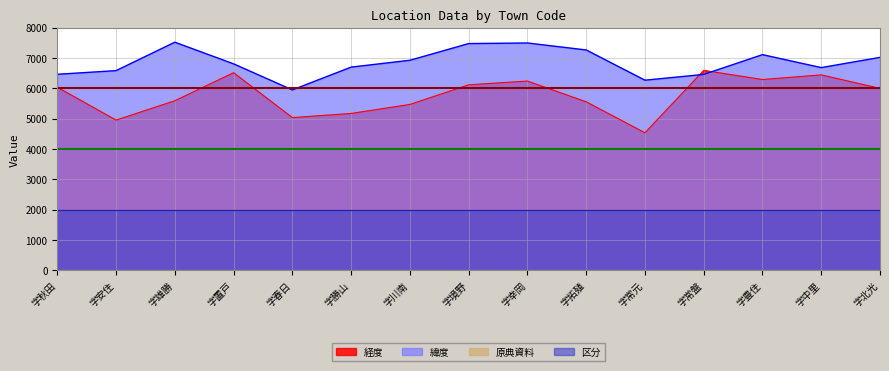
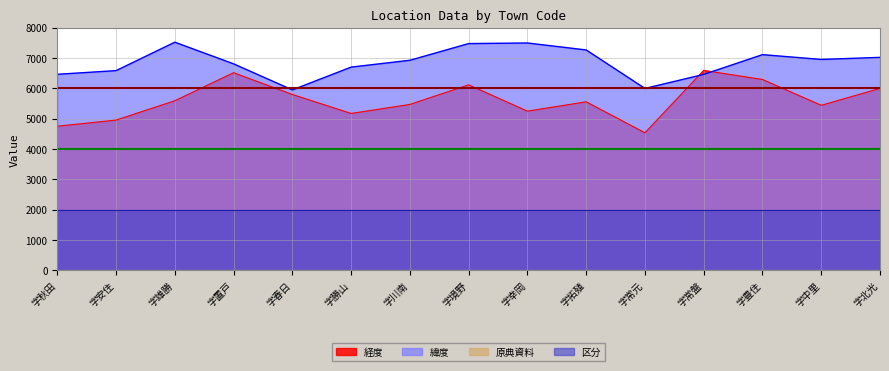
経度, 字秋田: 6000 -> 4700
経度, 字春日: 5000 -> 5800
経度, 字幸岡: 6200 -> 5200
緯度, 字常元: 6300 -> 6000
経度, 字中里: 6400 -> 5400
緯度, 字中里: 6700 -> 7000
